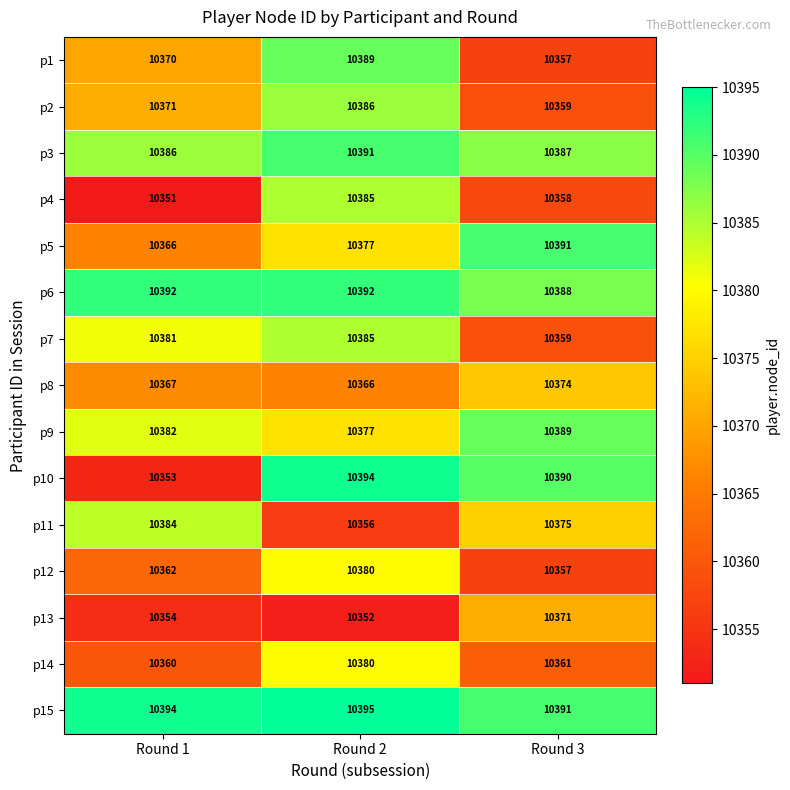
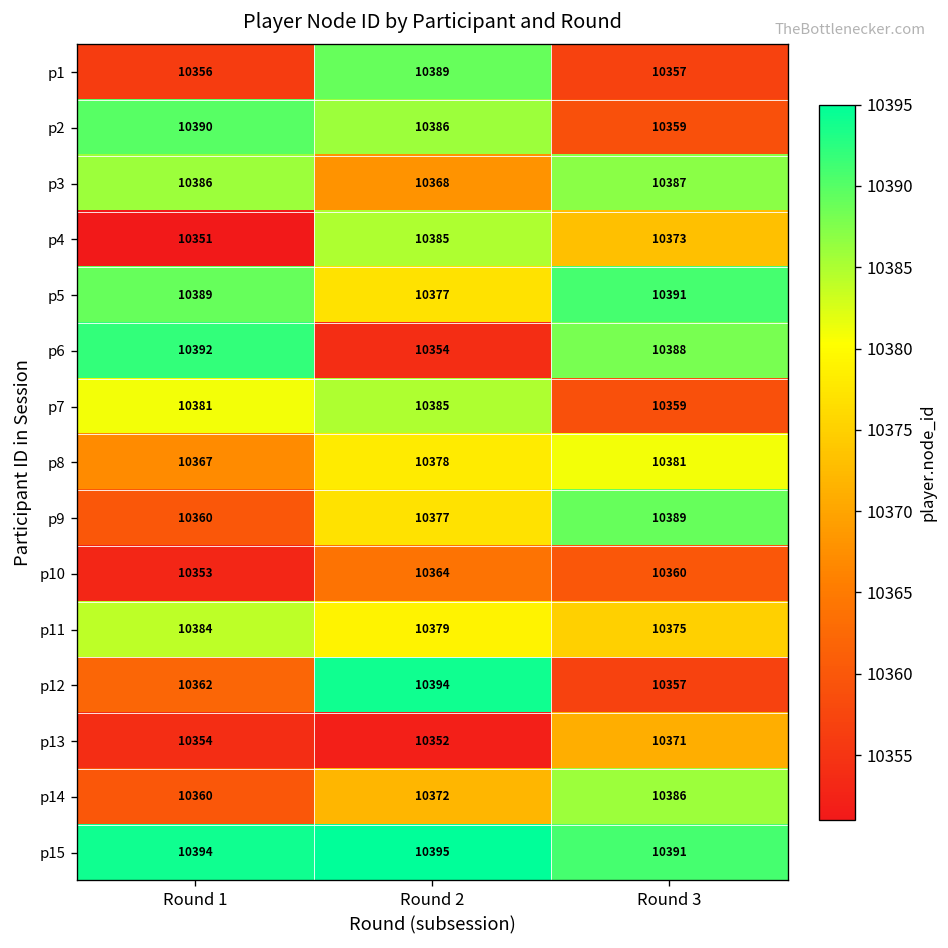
p1, Round 1: 10370 -> 10356
p2, Round 1: 10371 -> 10390
p3, Round 2: 10391 -> 10368
p4, Round 3: 10358 -> 10373
p5, Round 1: 10366 -> 10389
p6, Round 2: 10392 -> 10354
p8, Round 2: 10366 -> 10378
p8, Round 3: 10374 -> 10381
p9, Round 1: 10382 -> 10360
p10, Round 2: 10394 -> 10364
p10, Round 3: 10390 -> 10360
p11, Round 2: 10356 -> 10379
p12, Round 2: 10380 -> 10394
p14, Round 2: 10380 -> 10372
p14, Round 3: 10361 -> 10386
